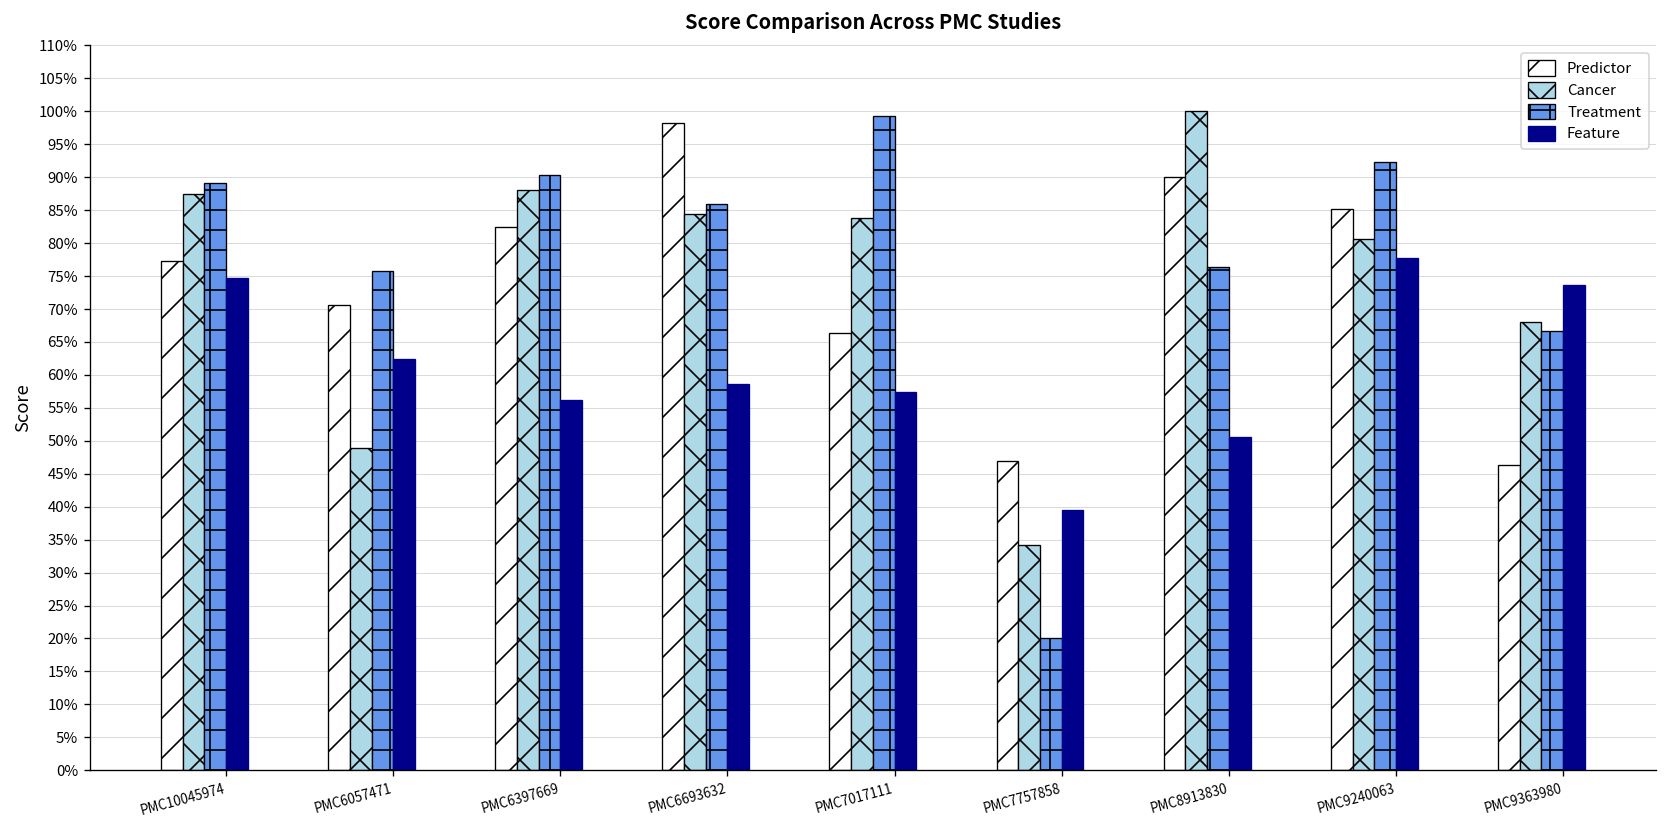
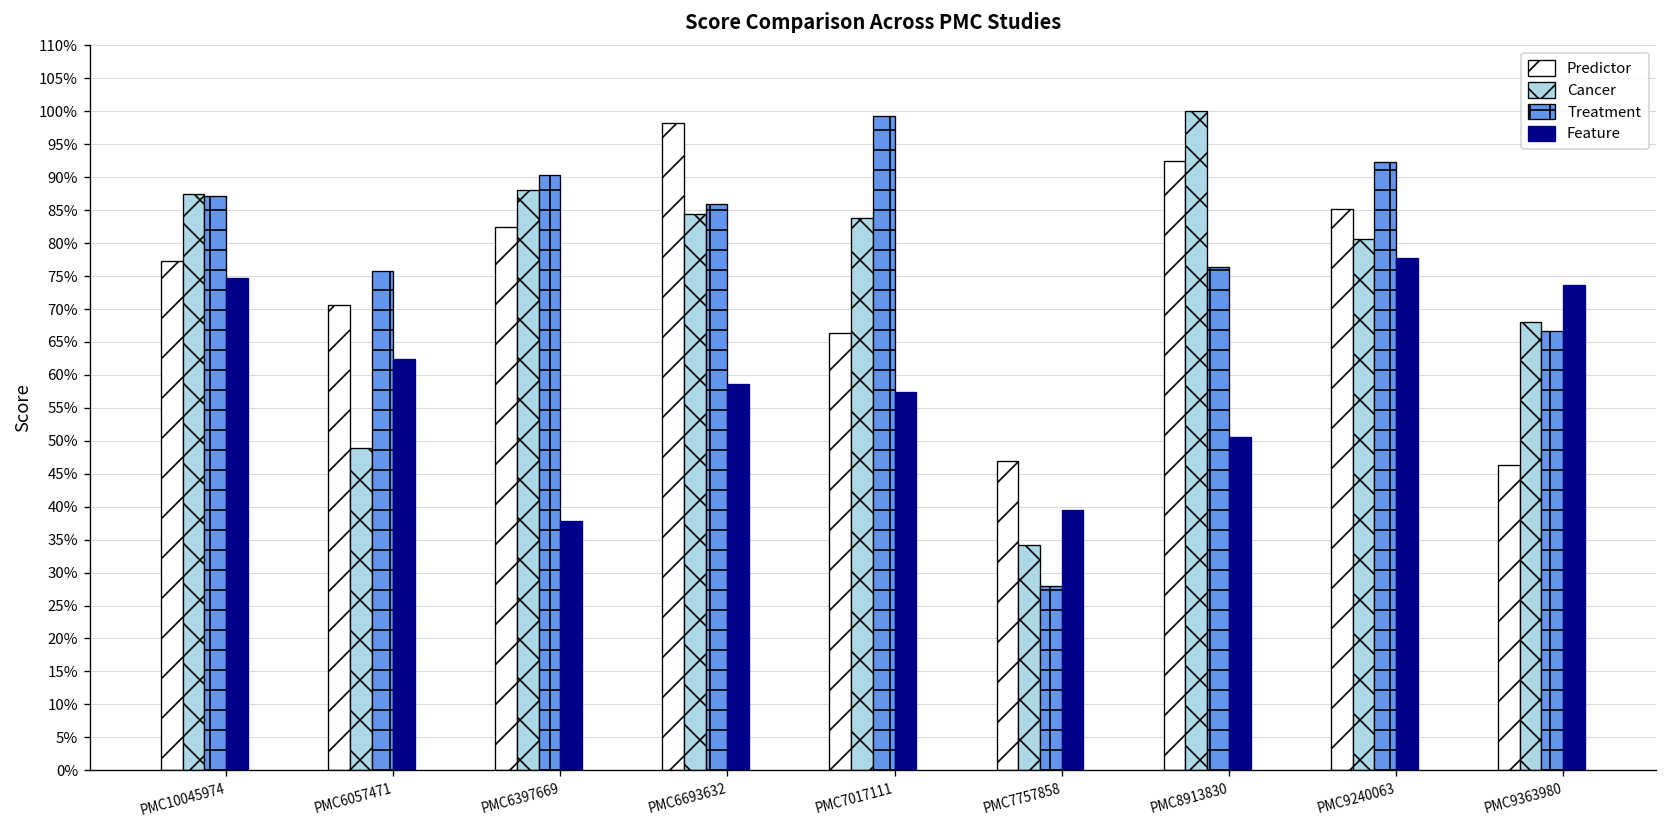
Treatment, PMC10045974: 89% -> 87%
Feature, PMC6397669: 56% -> 38%
Treatment, PMC7757858: 20% -> 28%
Predictor, PMC8913830: 90% -> 92%
